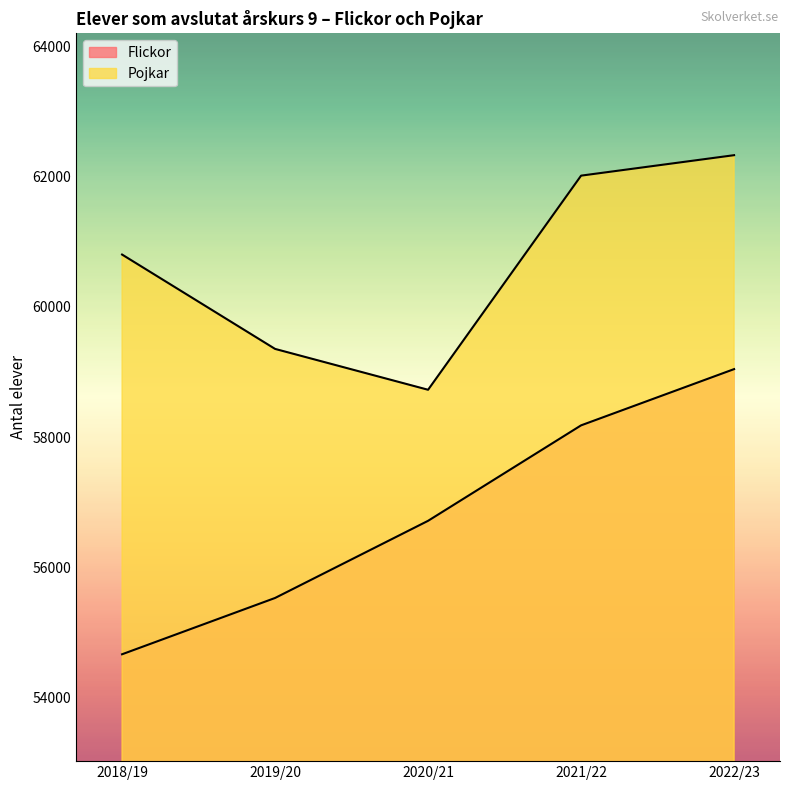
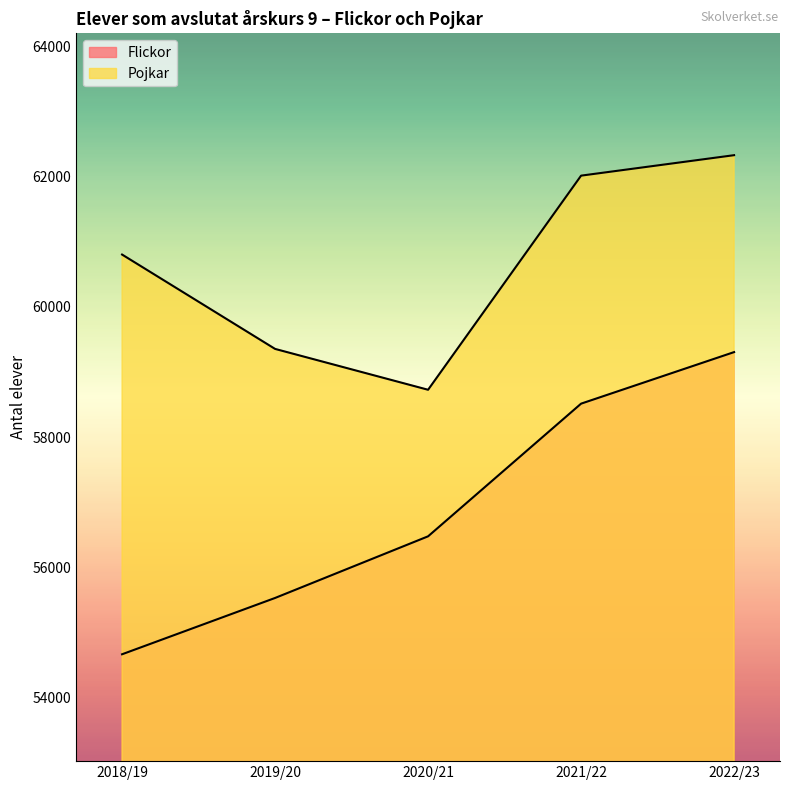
Flickor, 2020/21: 56700 -> 56500
Flickor, 2021/22: 58200 -> 58500
Flickor, 2022/23: 59000 -> 59300
